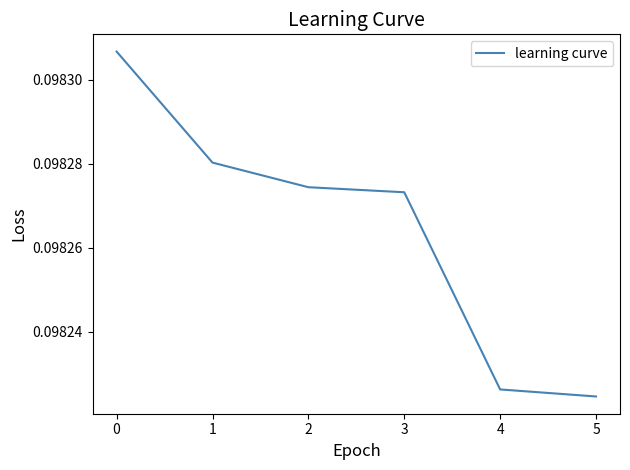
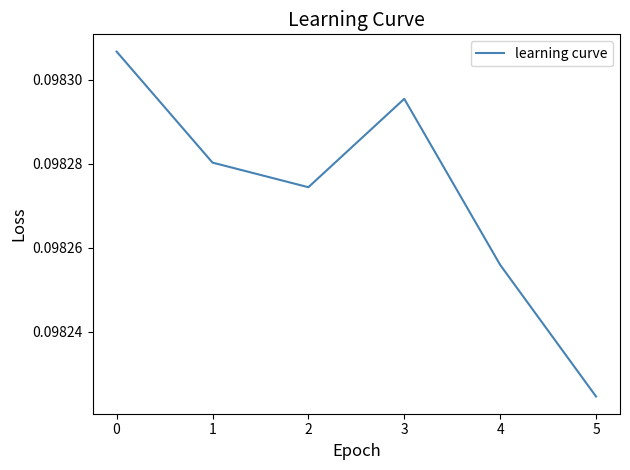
3: 0.098273 -> 0.098295
4: 0.098226 -> 0.098256
